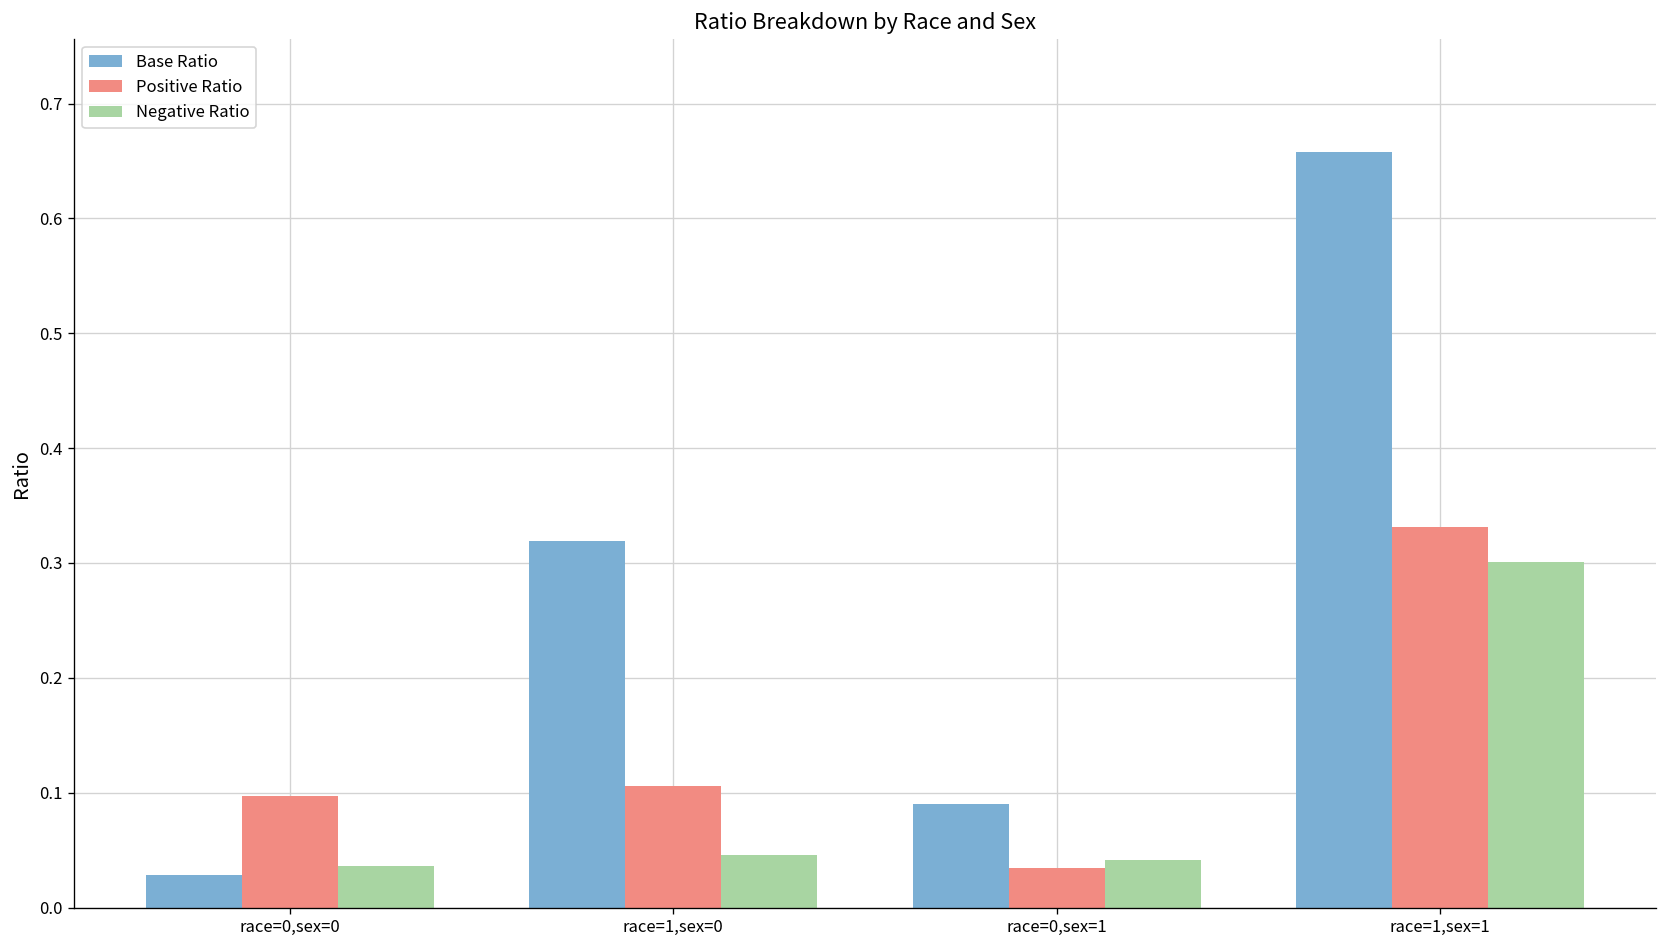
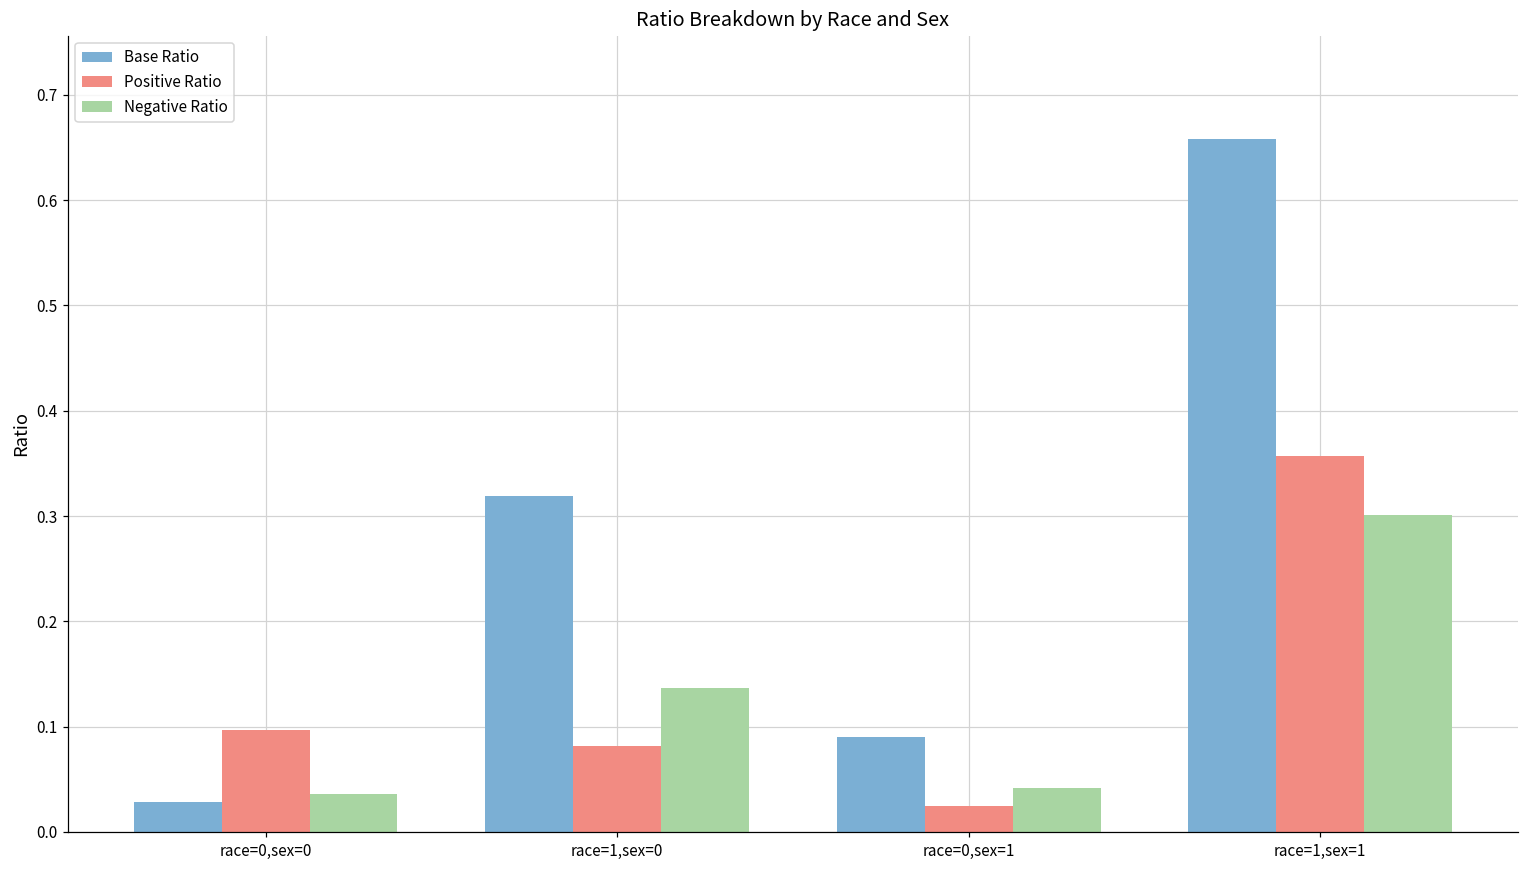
Positive Ratio, race=1,sex=0: 0.11 -> 0.08
Negative Ratio, race=1,sex=0: 0.05 -> 0.14
Positive Ratio, race=0,sex=1: 0.03 -> 0.02
Positive Ratio, race=1,sex=1: 0.33 -> 0.36
